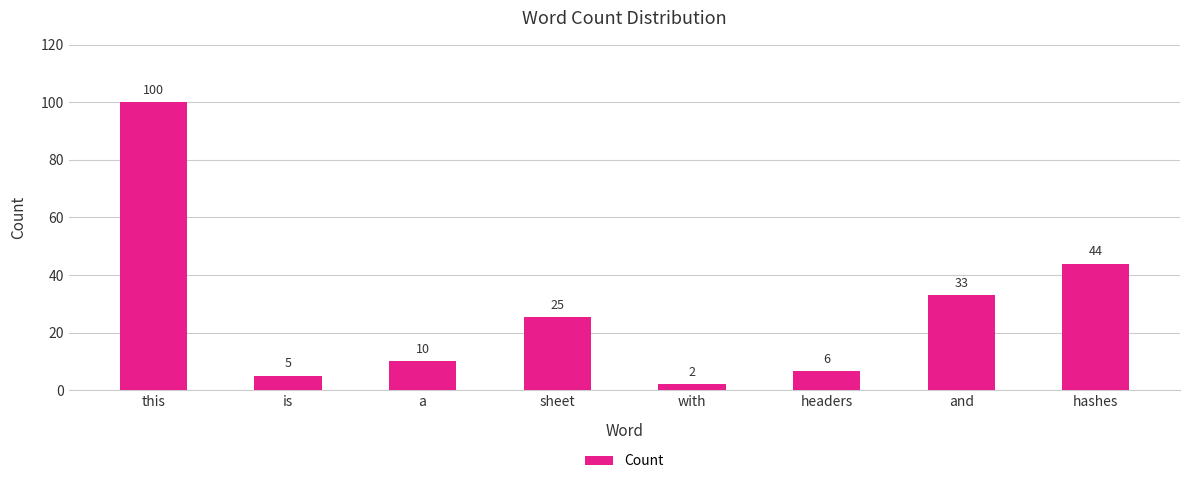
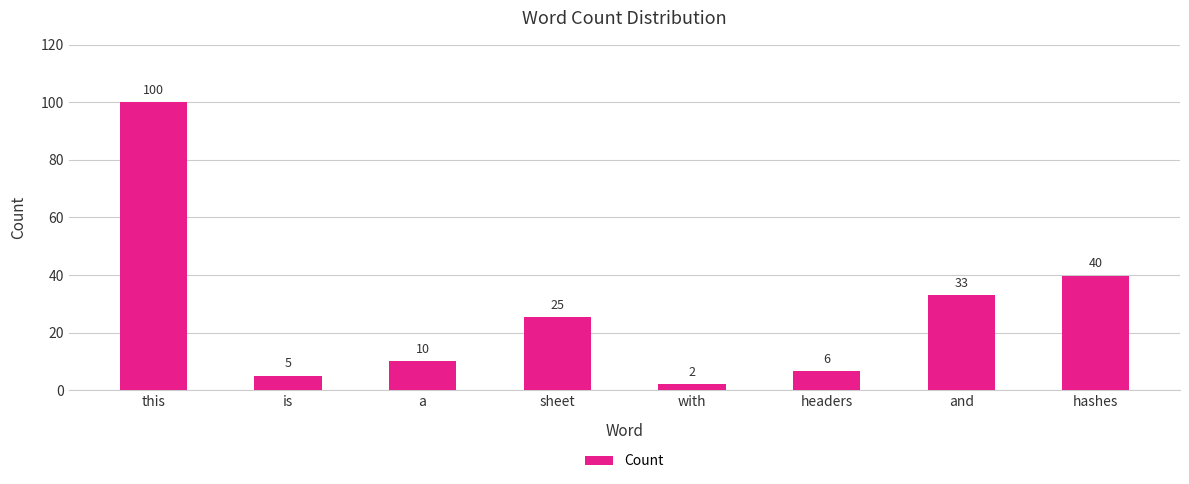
hashes: 44 -> 40
